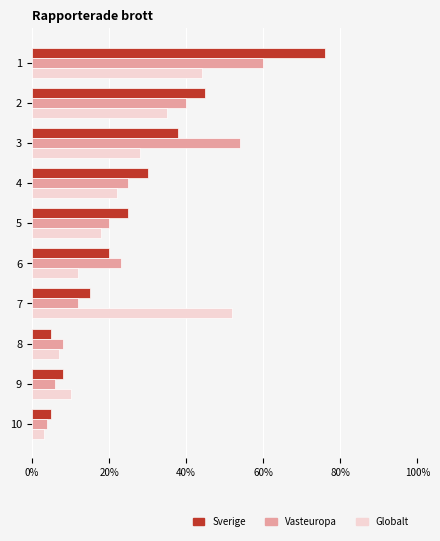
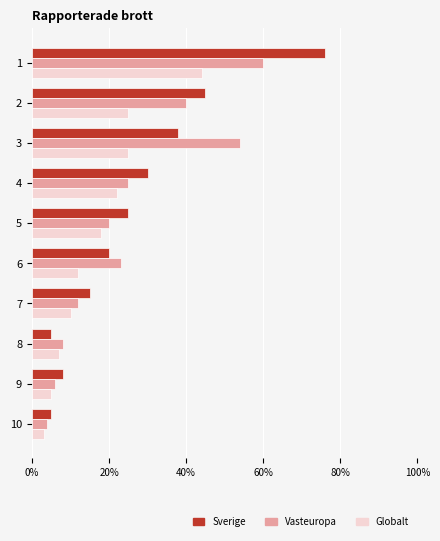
Globalt, 2: 35% -> 25%
Globalt, 3: 28% -> 25%
Globalt, 7: 52% -> 10%
Globalt, 9: 10% -> 5%
